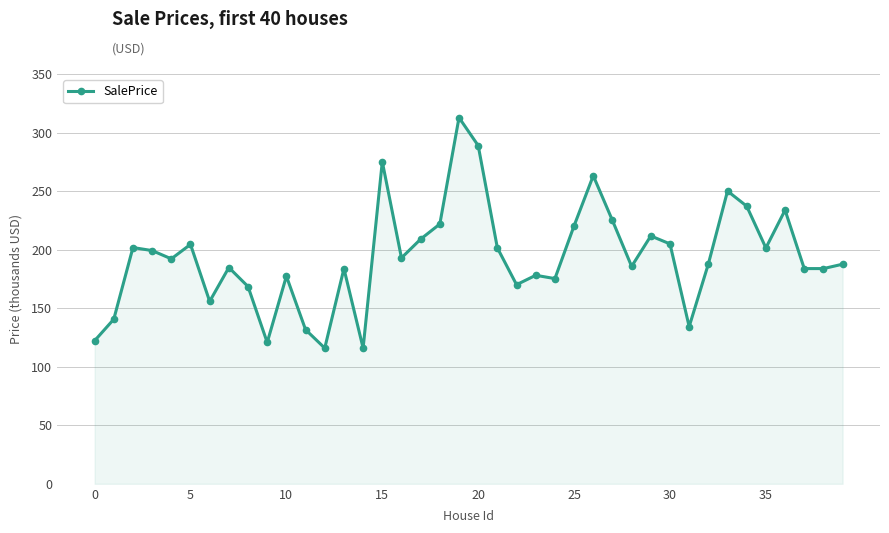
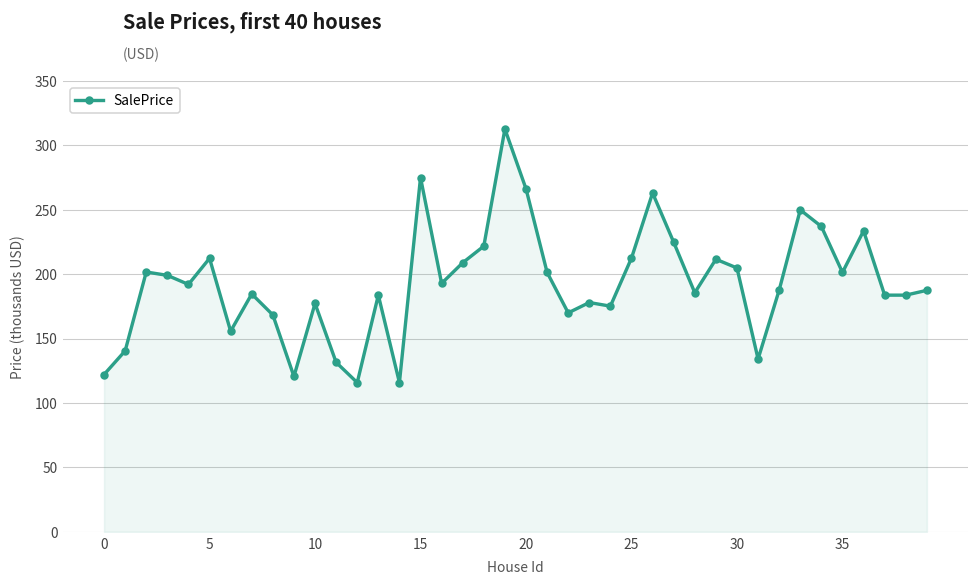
5: 204 -> 212
20: 289 -> 266
25: 220 -> 213
